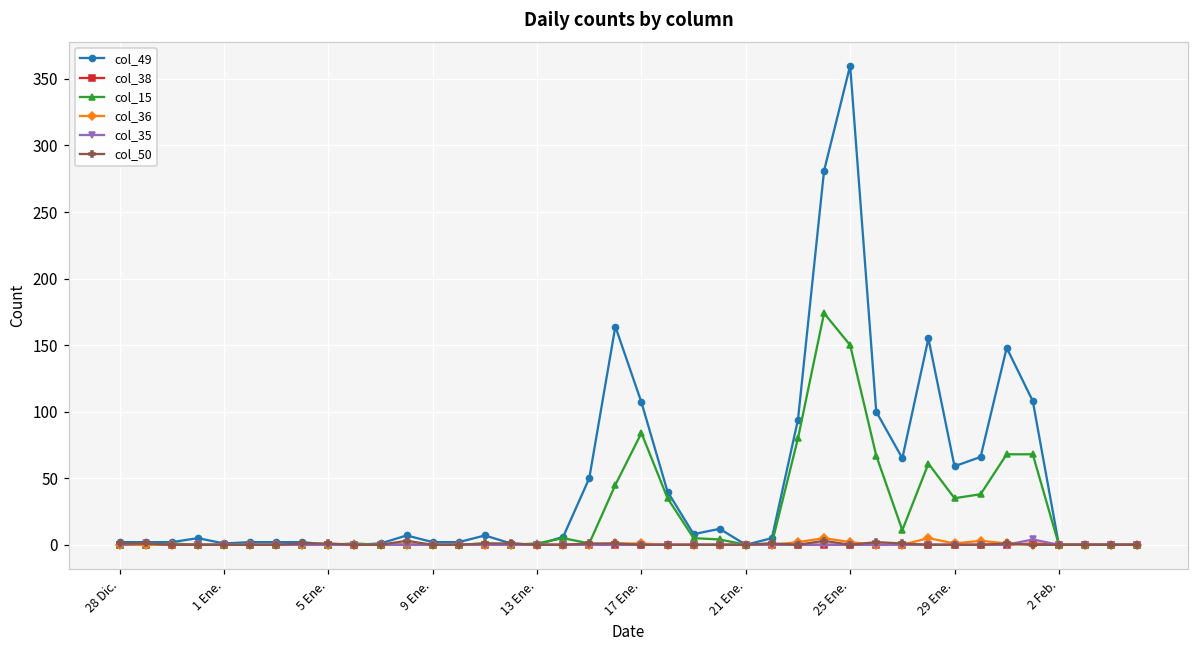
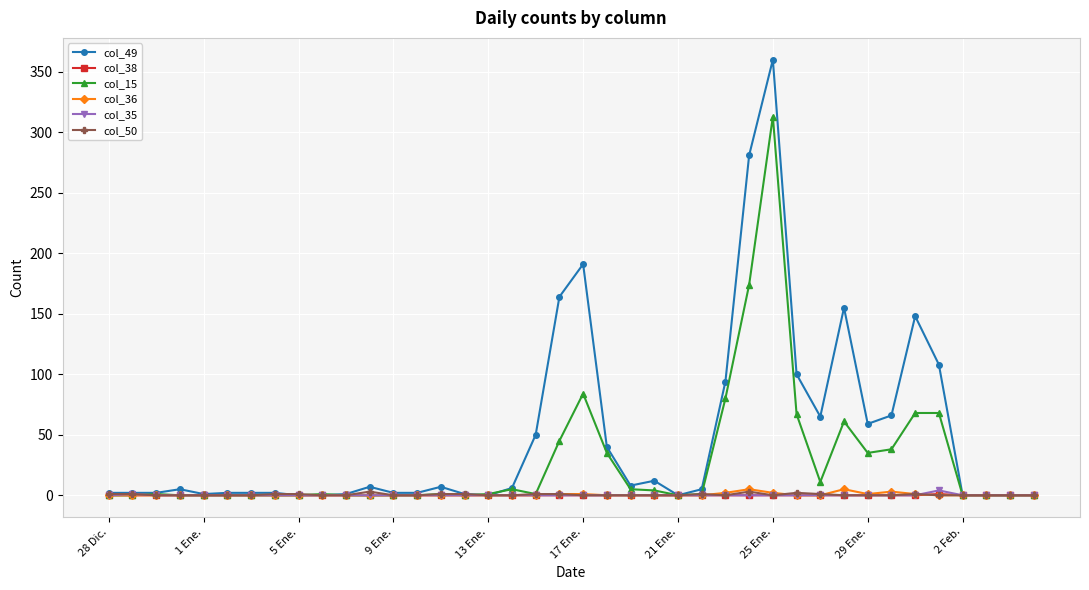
col_49, 17 Ene.: 107 -> 191
col_15, 25 Ene.: 150 -> 313
